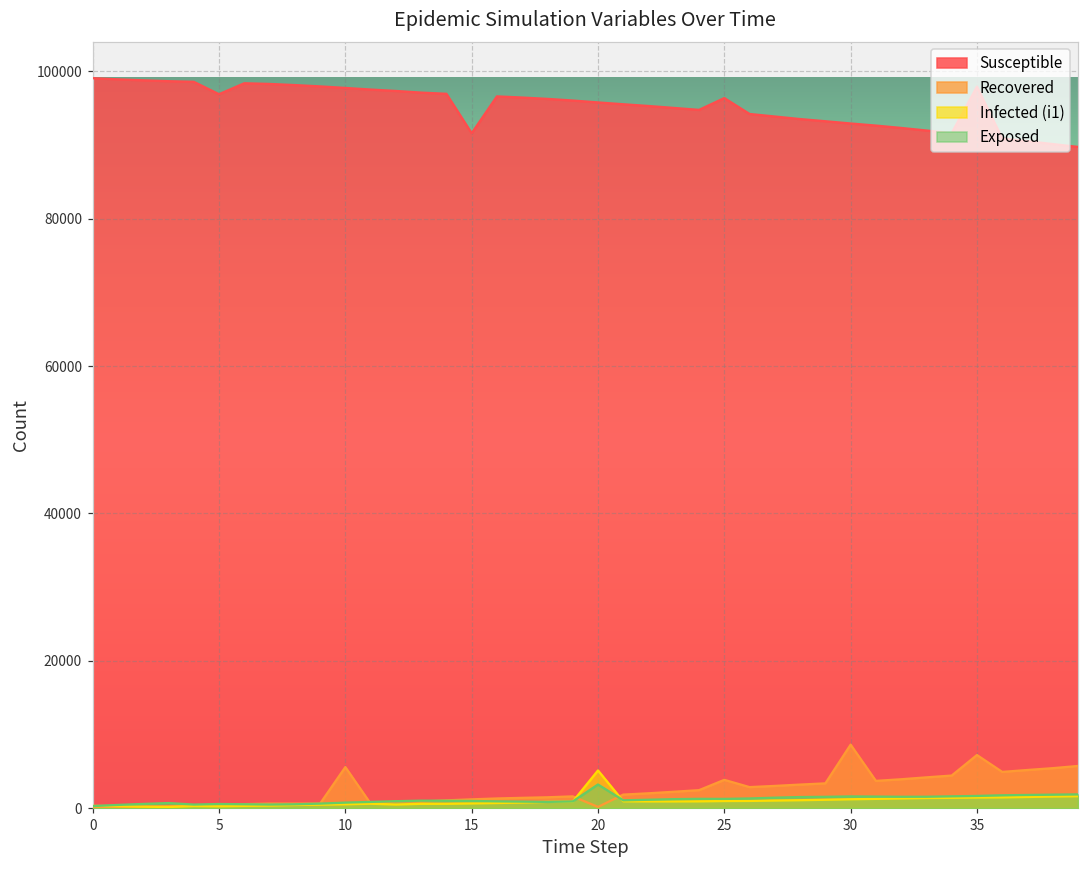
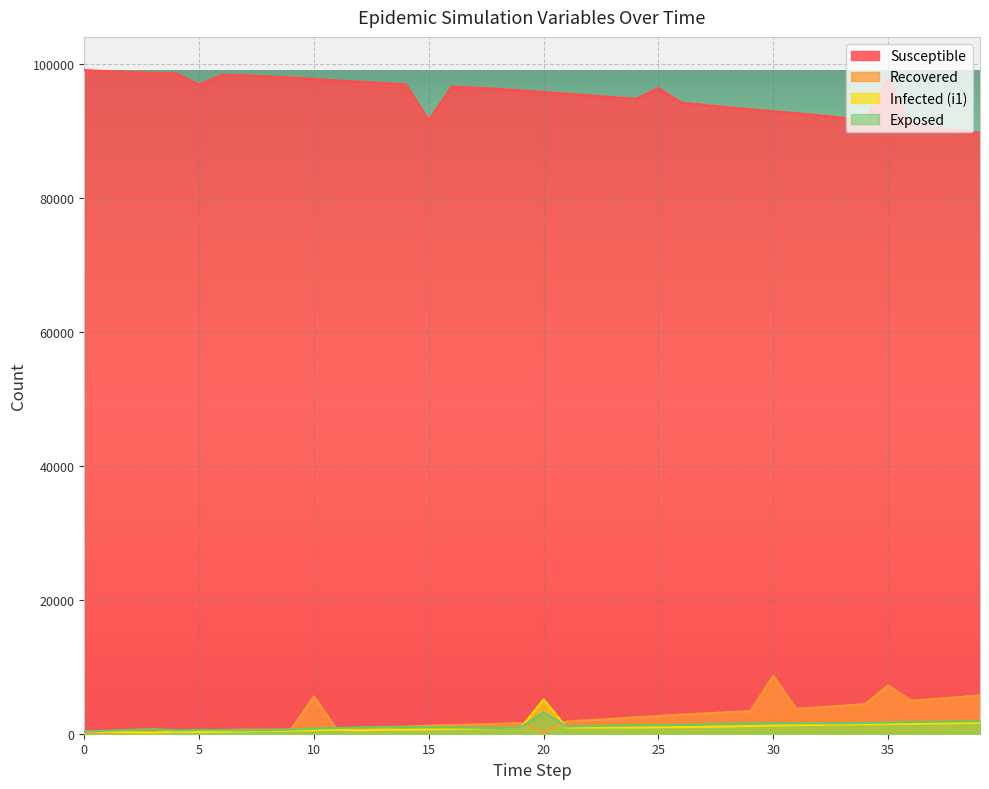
Recovered, 25: 4000 -> 3000
